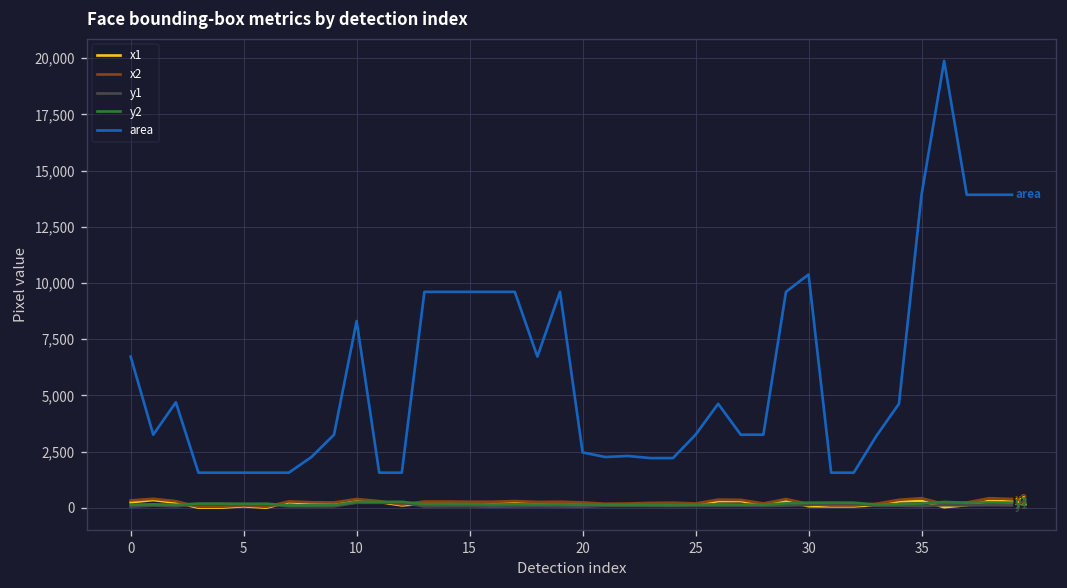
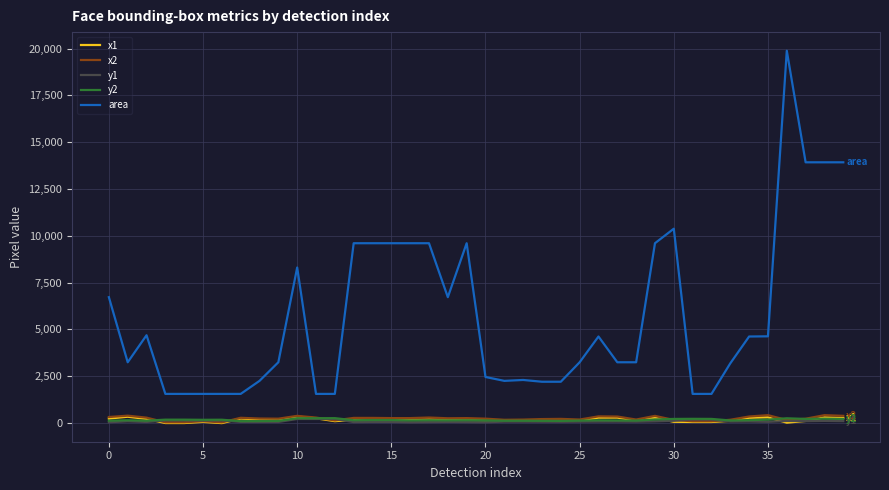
area, 35: 13,900 -> 4,600
